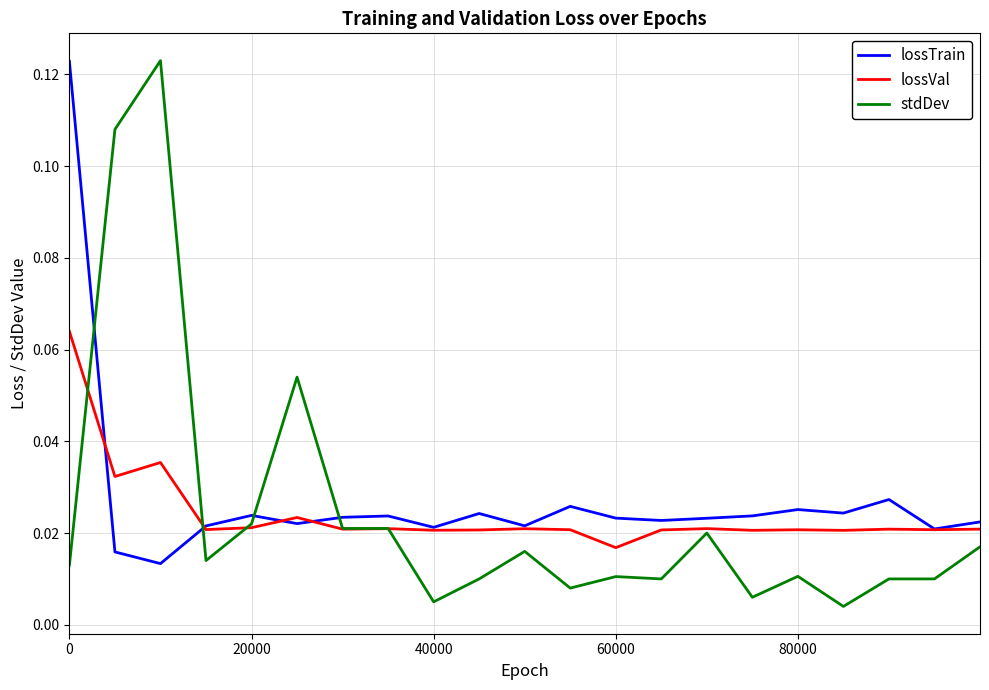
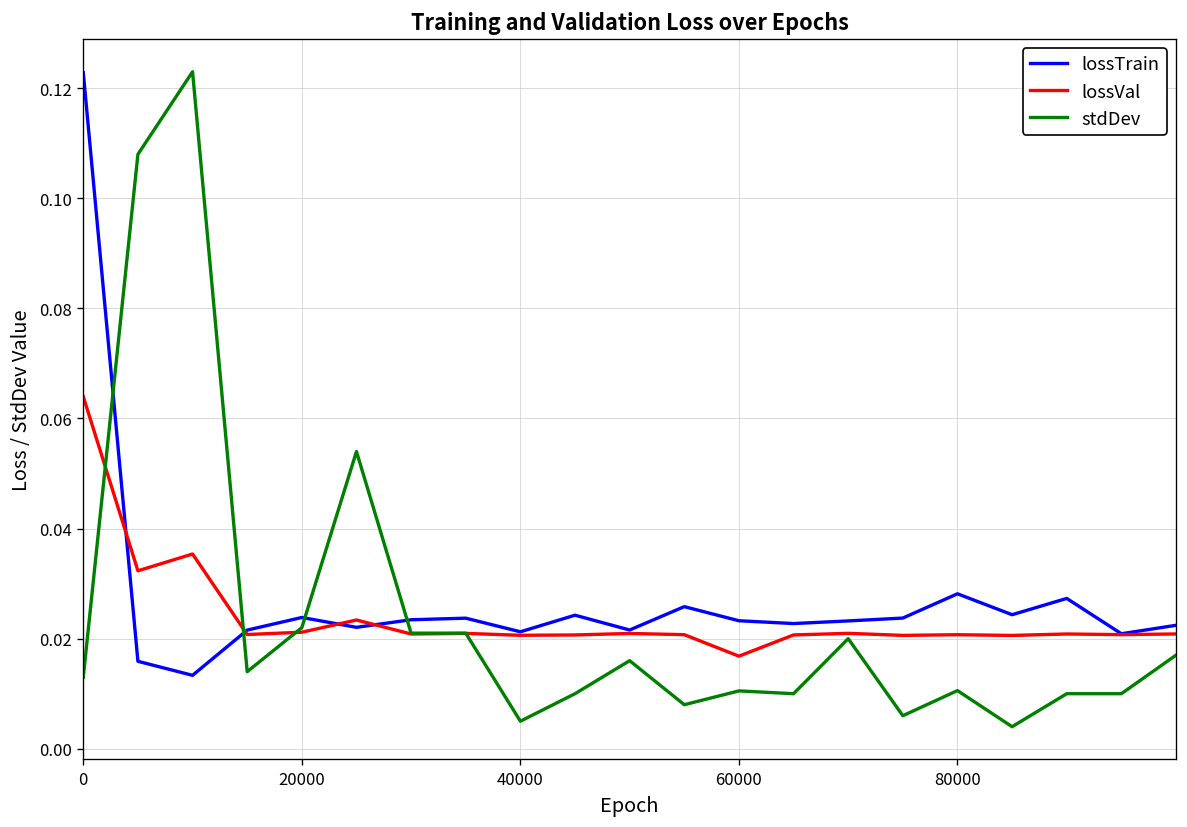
lossTrain, 80000: 0.025 -> 0.028
